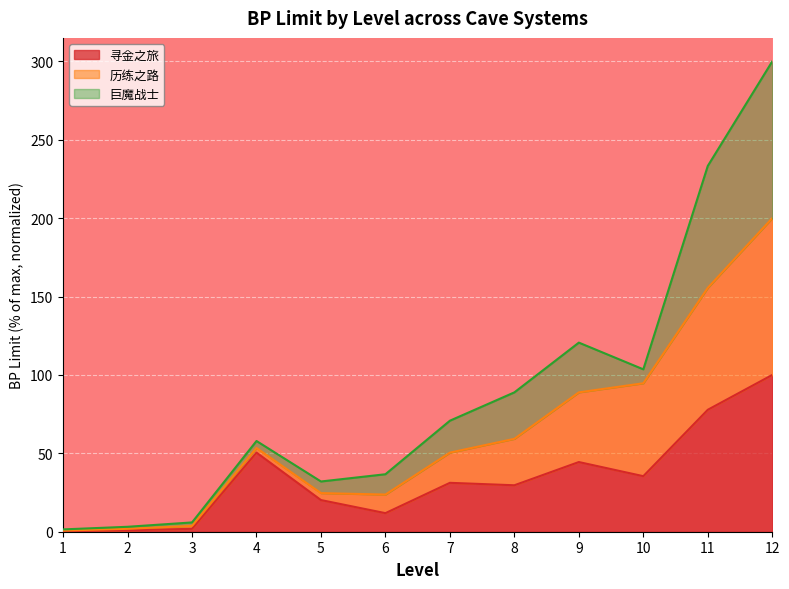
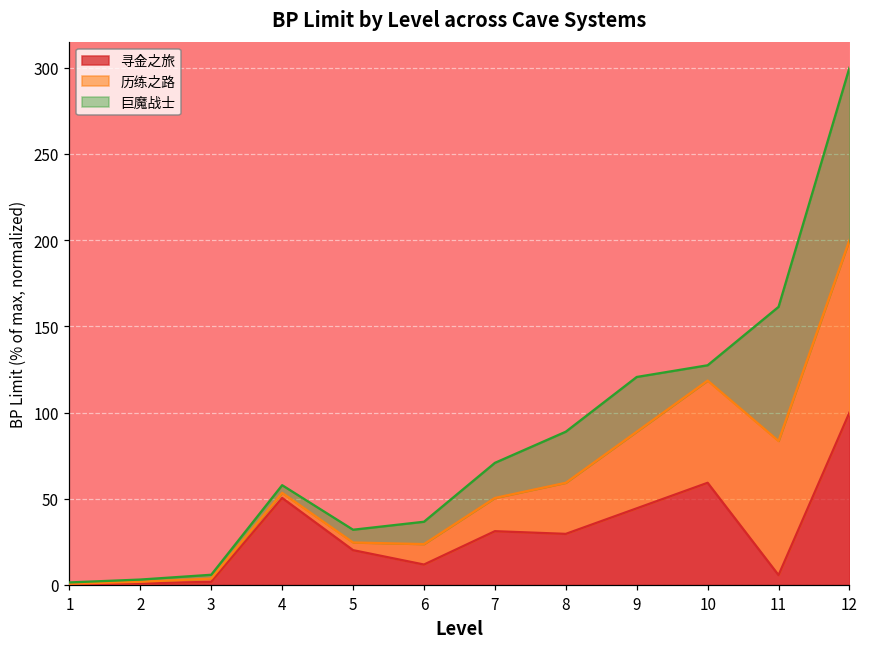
寻金之旅, 10: 35 -> 59
寻金之旅, 11: 78 -> 6
